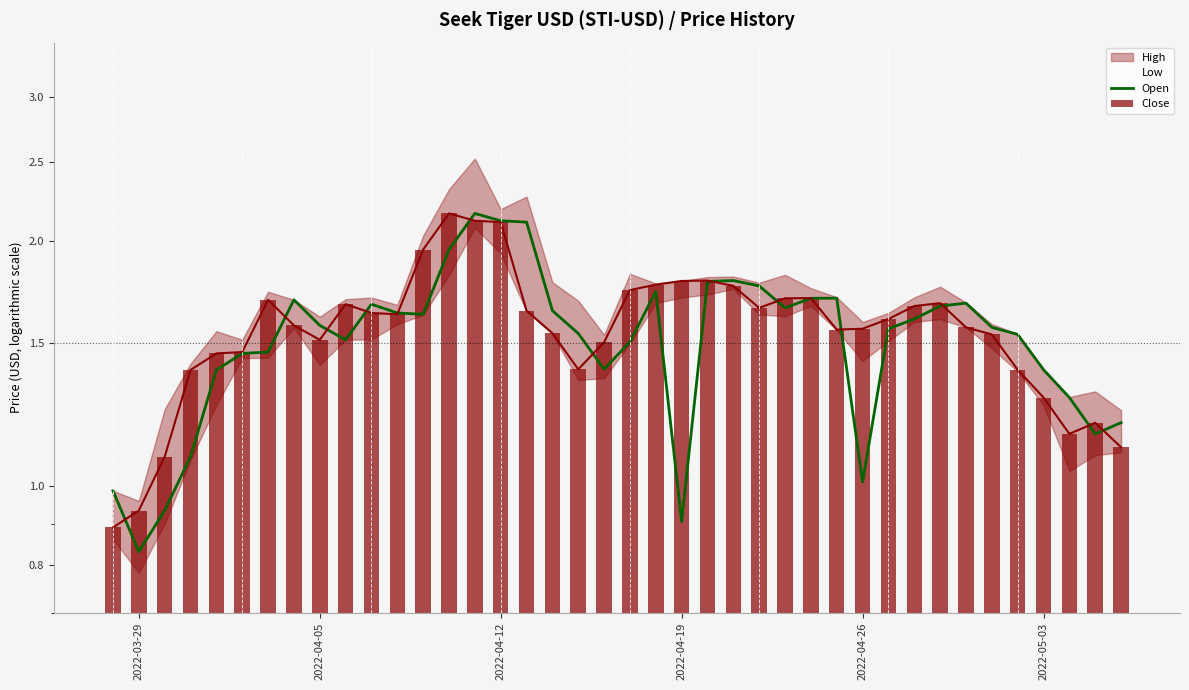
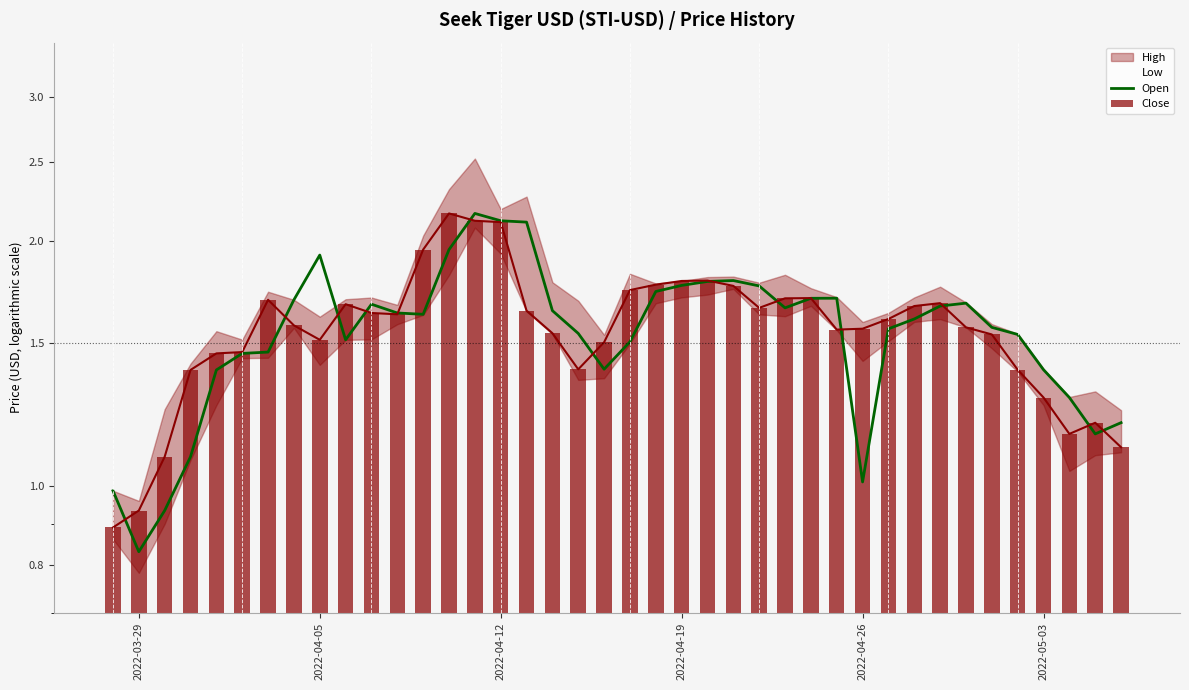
Open, 2022-04-05: 1.58 -> 1.92
Open, 2022-04-19: 0.91 -> 1.76
